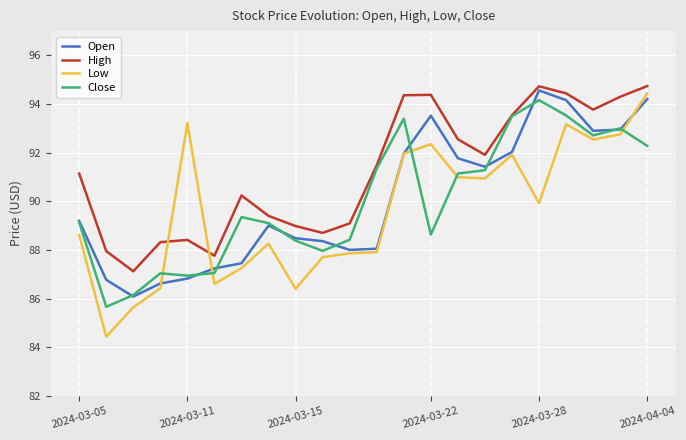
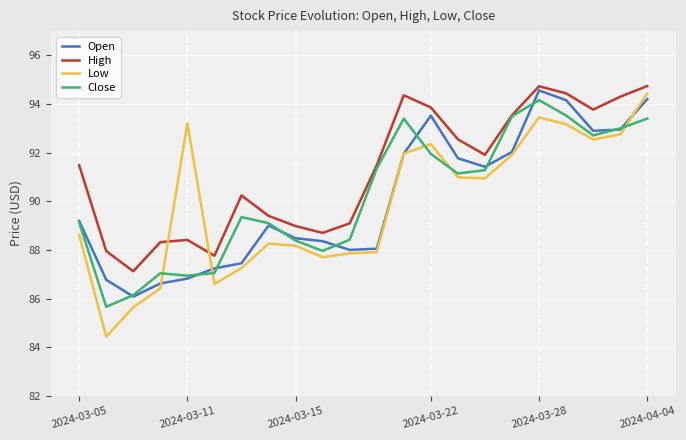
High, 2024-03-05: 91.1 -> 91.5
Low, 2024-03-15: 86.4 -> 88.2
High, 2024-03-22: 94.4 -> 93.9
Close, 2024-03-22: 88.6 -> 92.0
Low, 2024-03-28: 89.9 -> 93.5
Close, 2024-04-04: 92.3 -> 93.4
